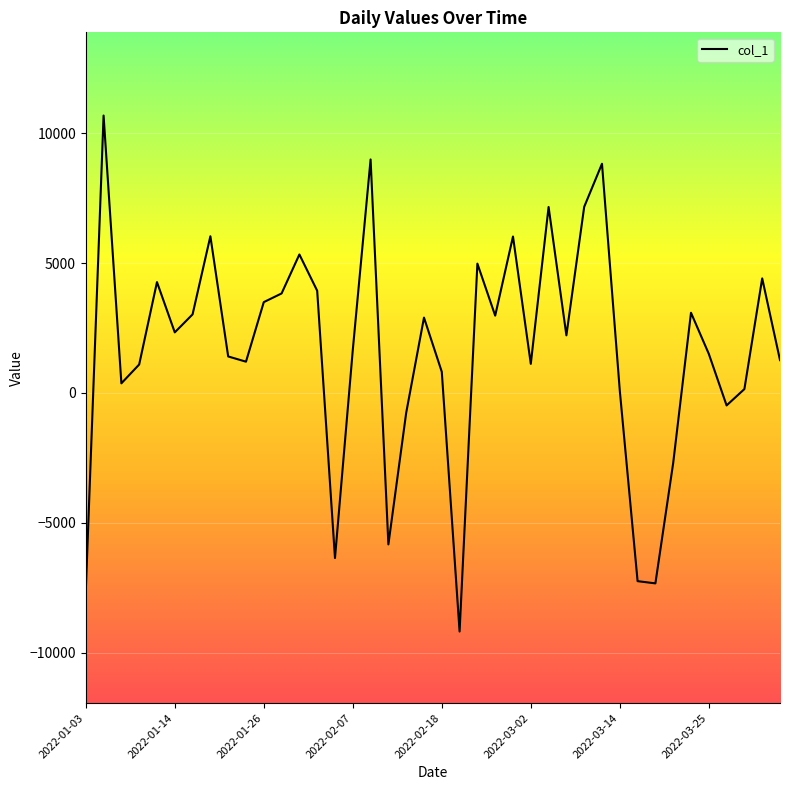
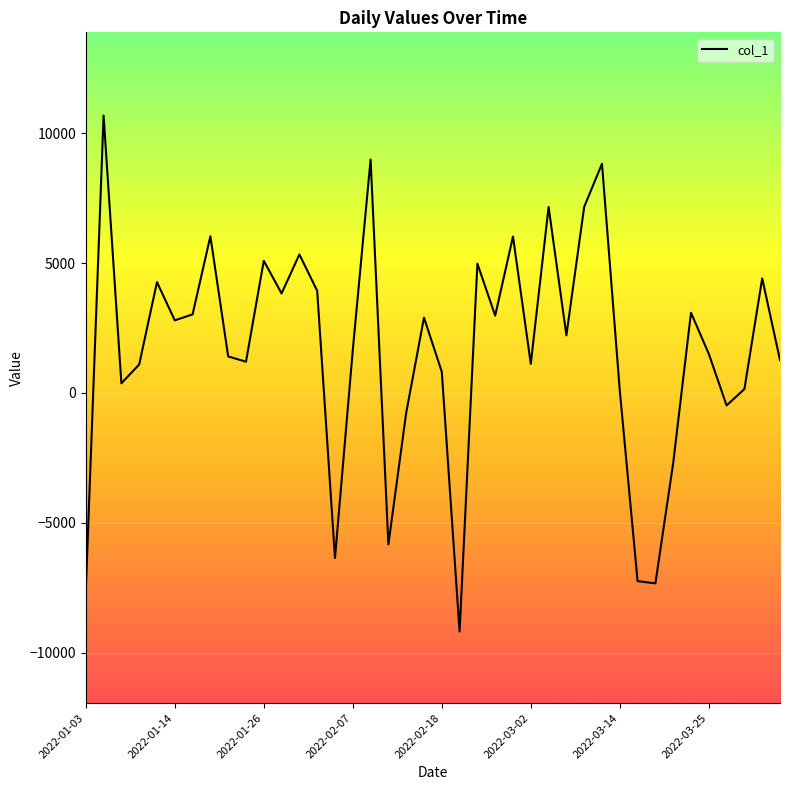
2022-01-14: 2300 -> 2800
2022-01-26: 3500 -> 5100
